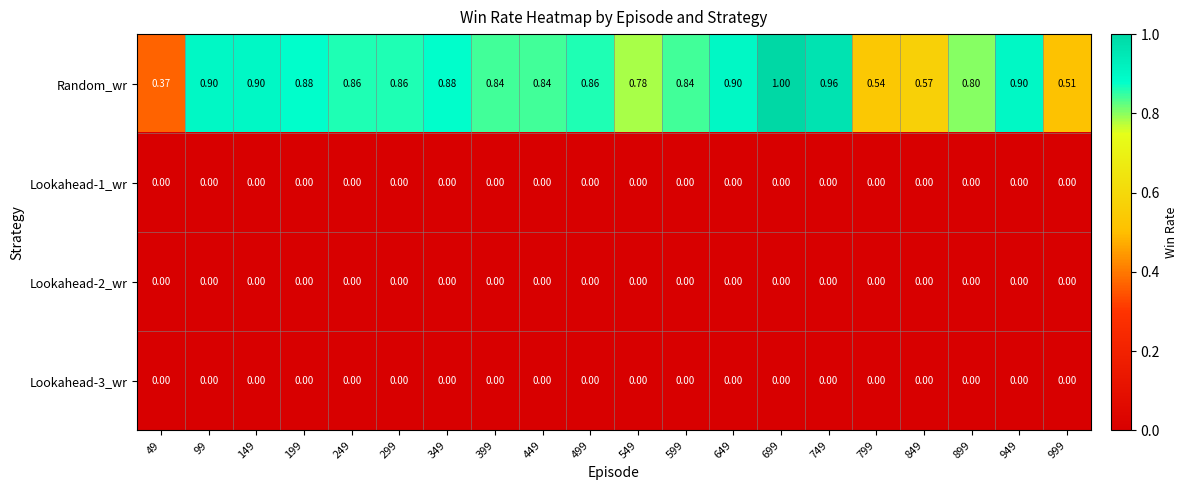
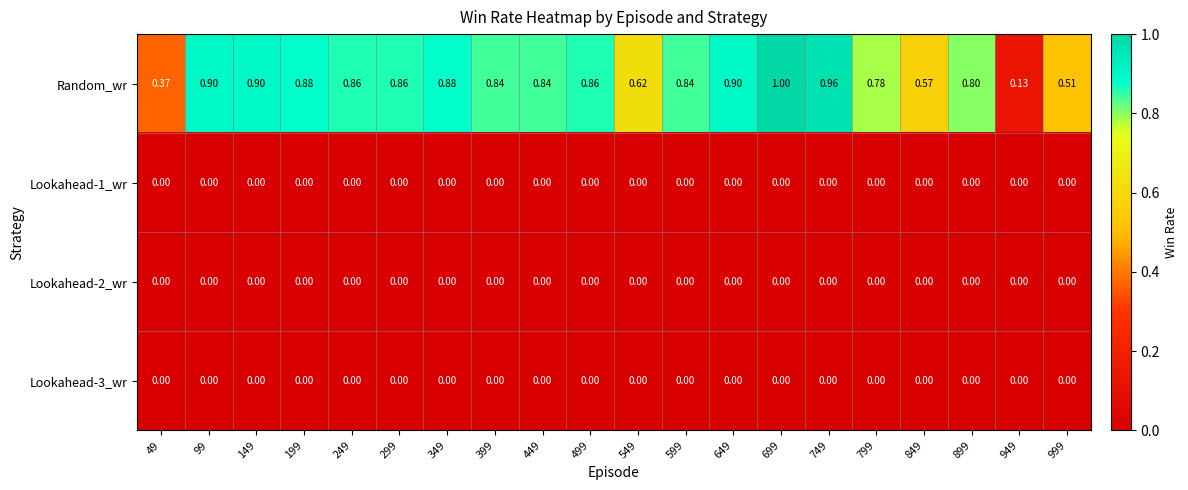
Random_wr, 549: 0.78 -> 0.62
Random_wr, 799: 0.54 -> 0.78
Random_wr, 949: 0.90 -> 0.13
